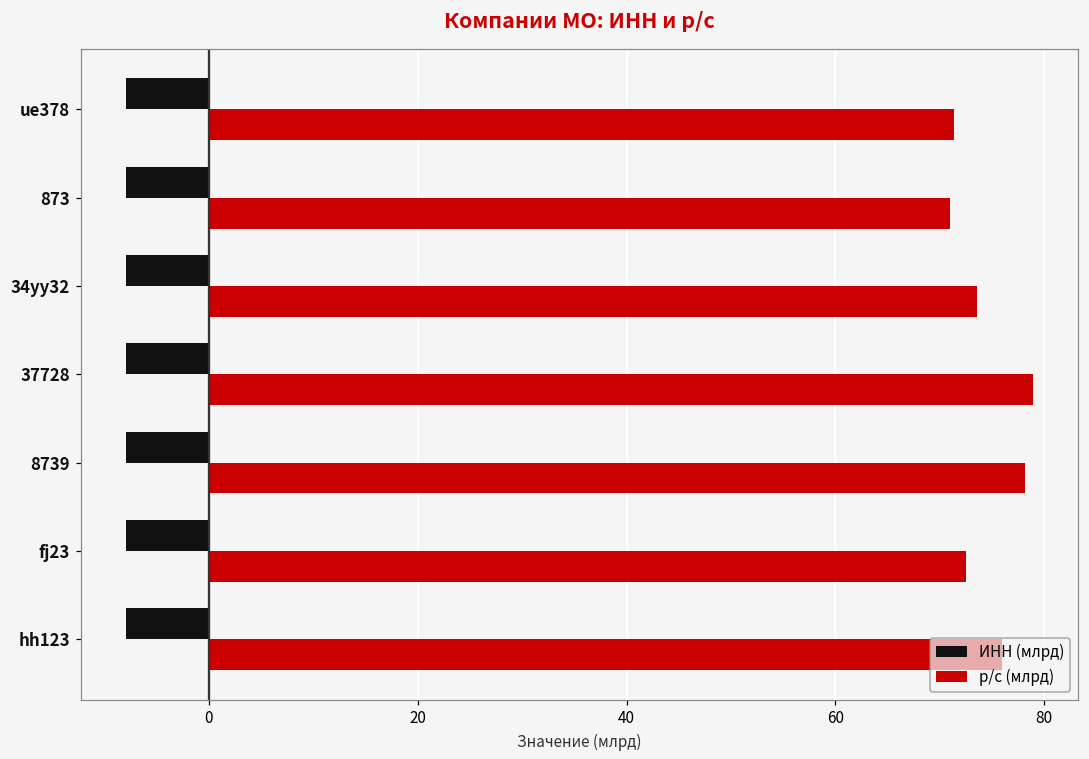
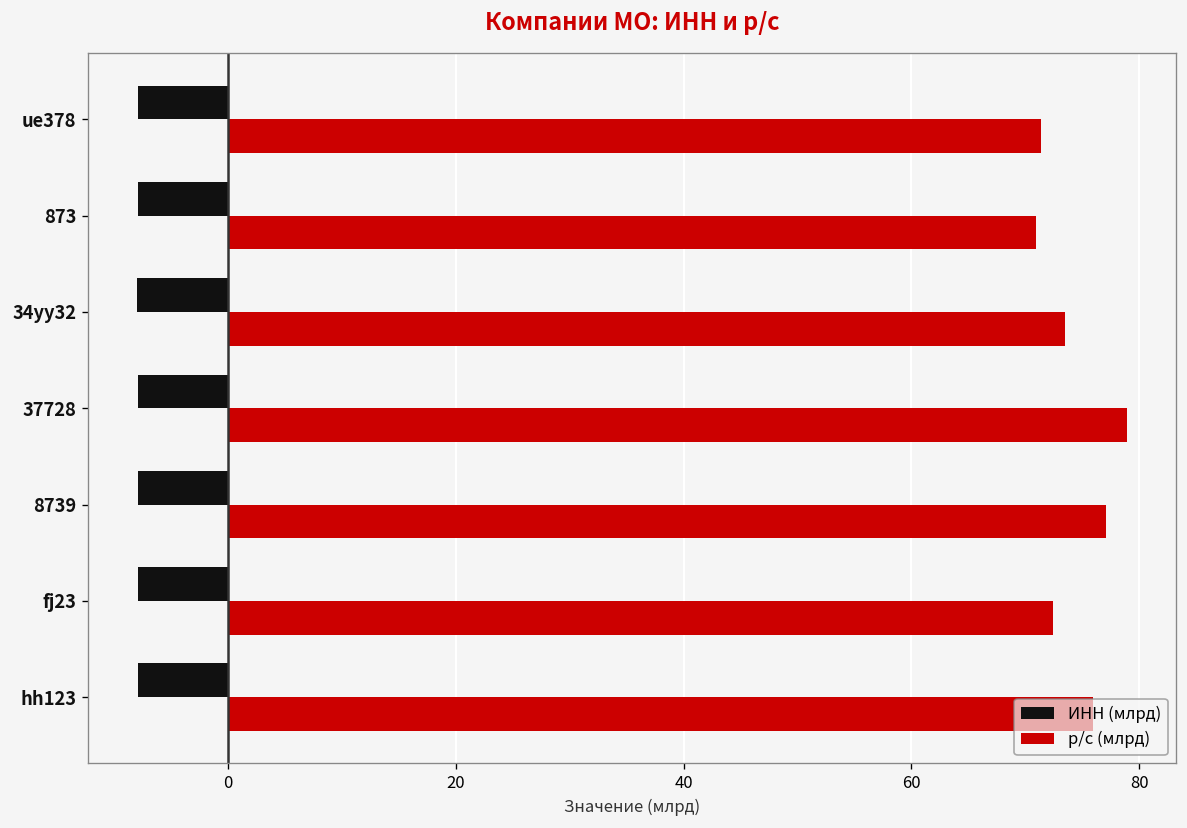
р/с (млрд), 8739: 78 -> 77
